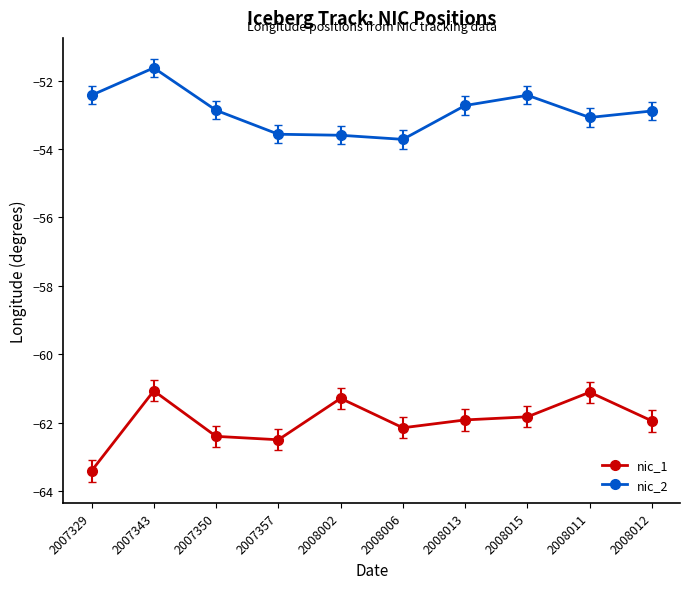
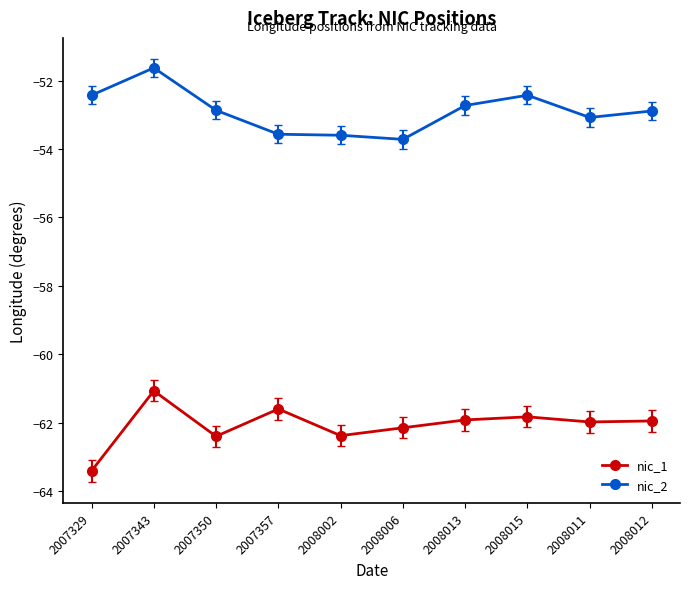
nic_1, 2007357: -62.5 -> -61.6
nic_1, 2008002: -61.3 -> -62.4
nic_1, 2008011: -61.1 -> -62.0
